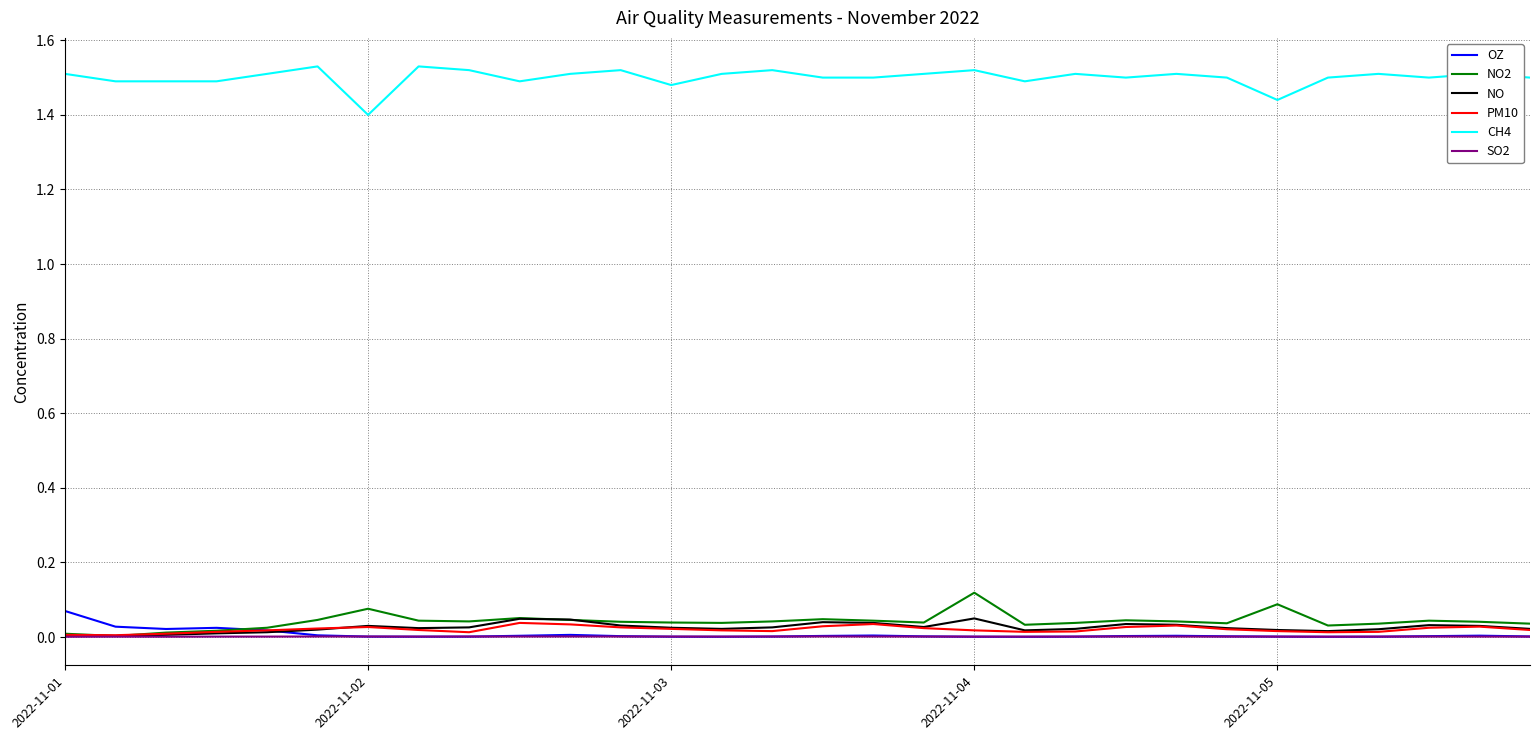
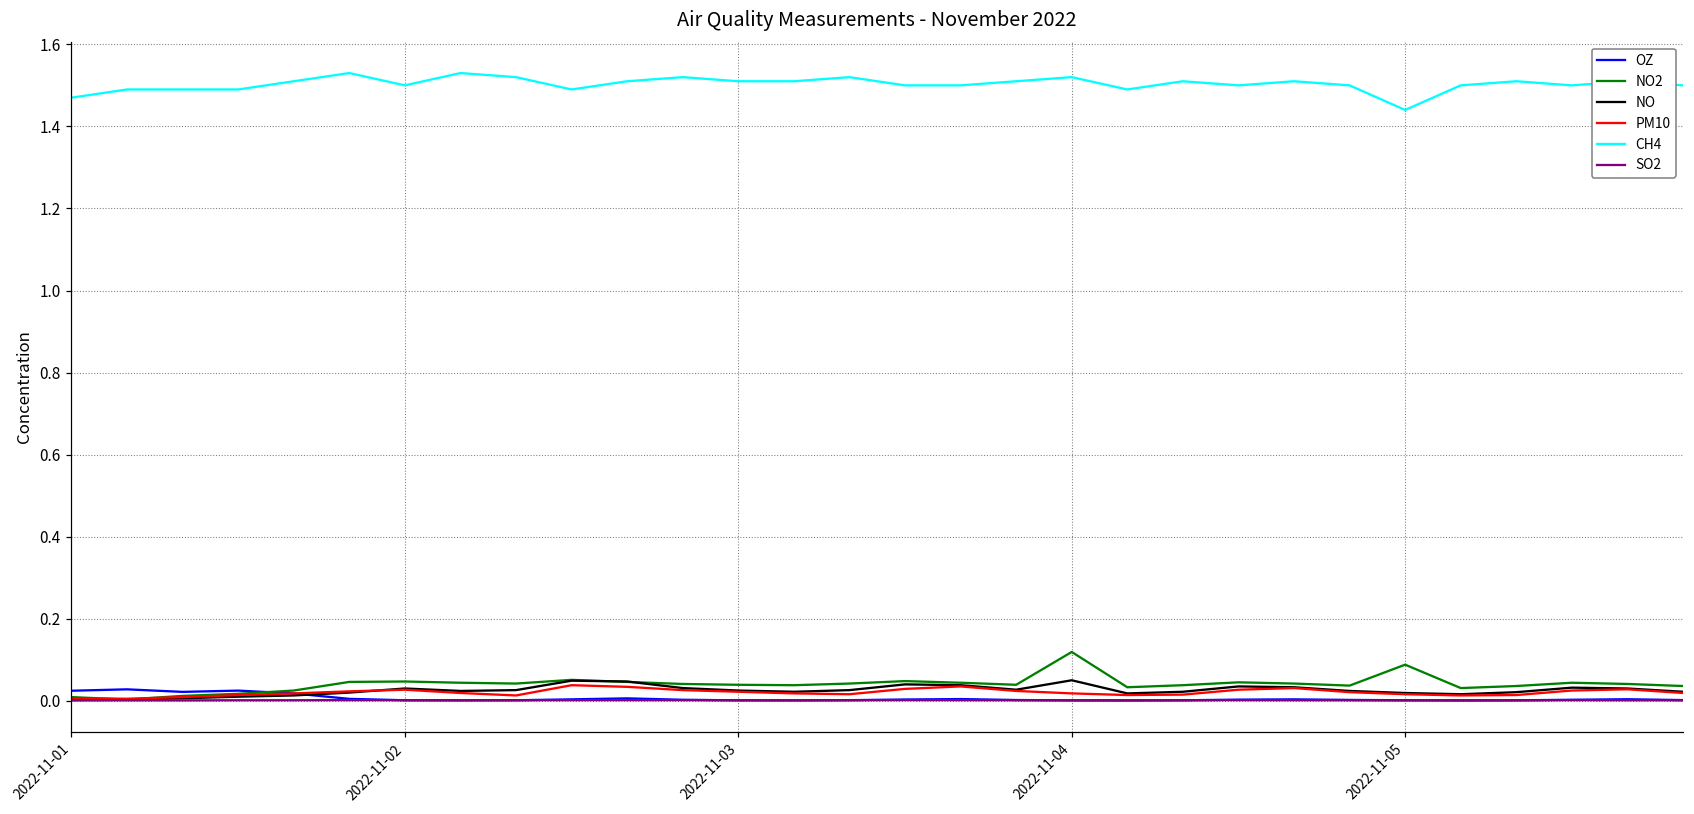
OZ, 2022-11-01: 0.07 -> 0.02
CH4, 2022-11-01: 1.51 -> 1.47
NO2, 2022-11-02: 0.08 -> 0.05
CH4, 2022-11-02: 1.4 -> 1.5
CH4, 2022-11-03: 1.48 -> 1.51
